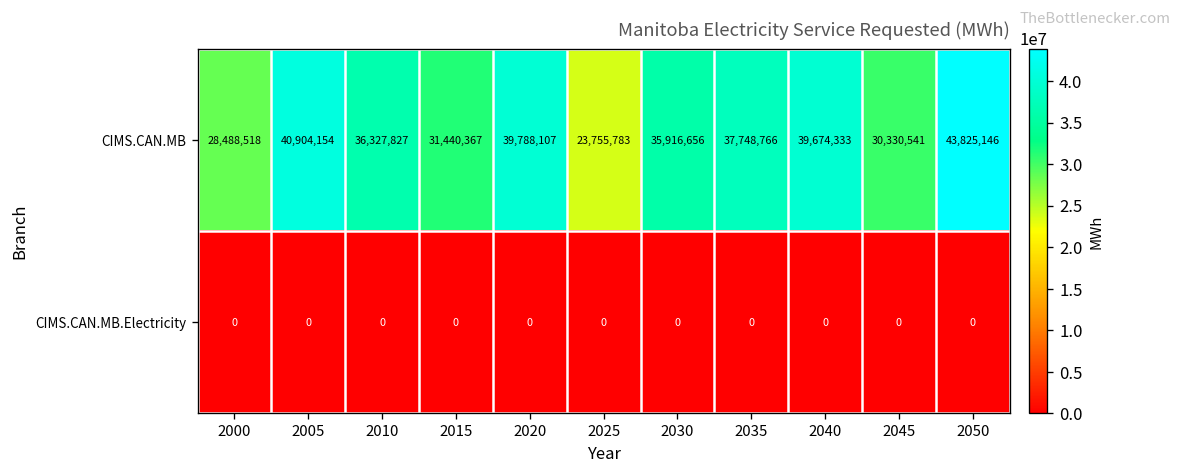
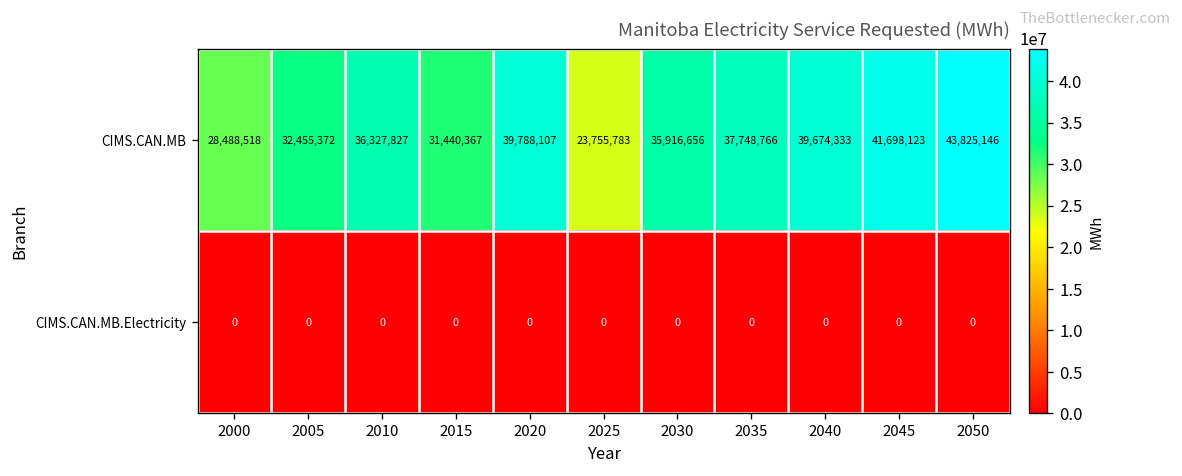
CIMS.CAN.MB, 2005: 40,904,154 -> 32,455,372
CIMS.CAN.MB, 2045: 30,330,541 -> 41,698,123
